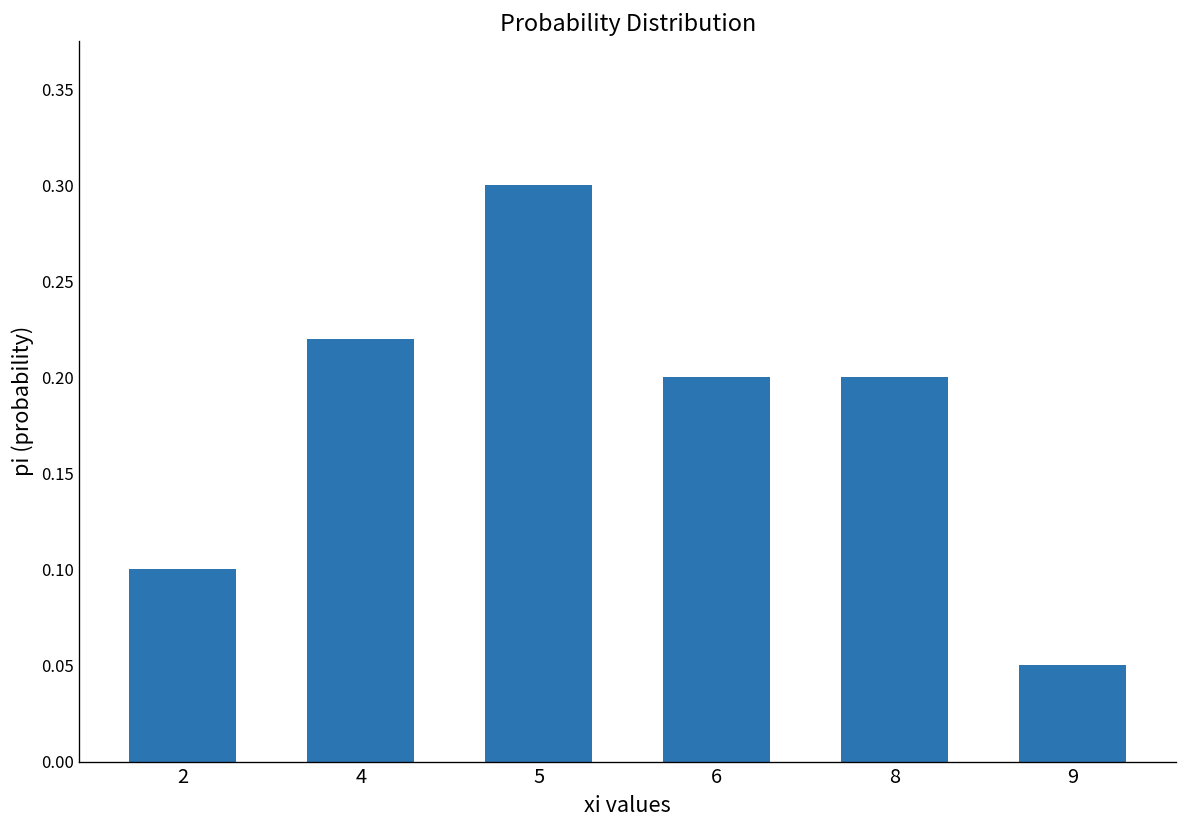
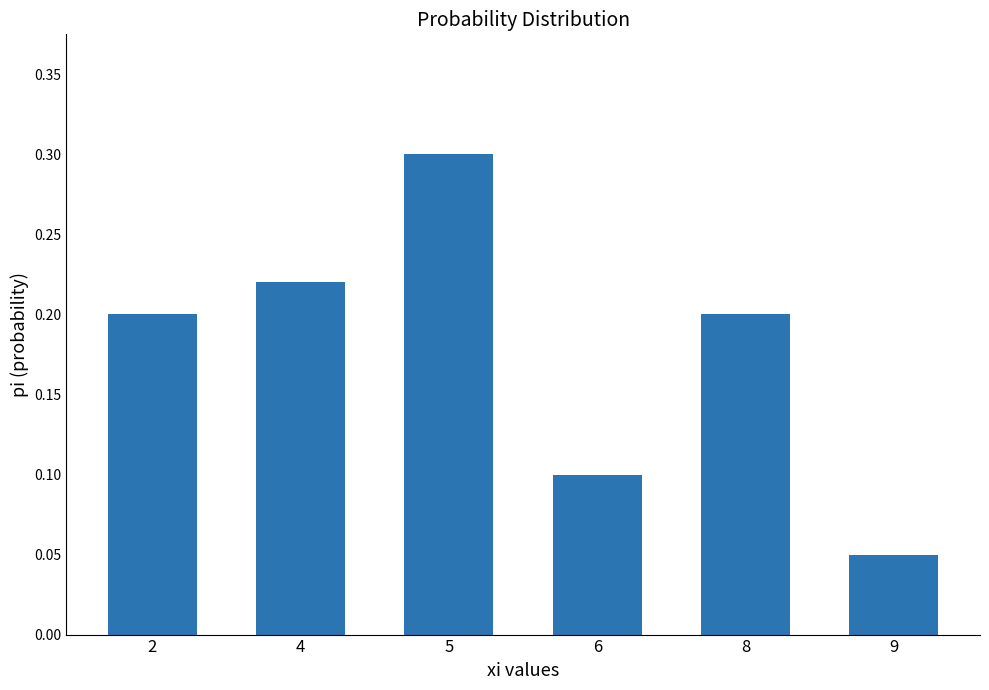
2: 0.1 -> 0.2
6: 0.2 -> 0.1
